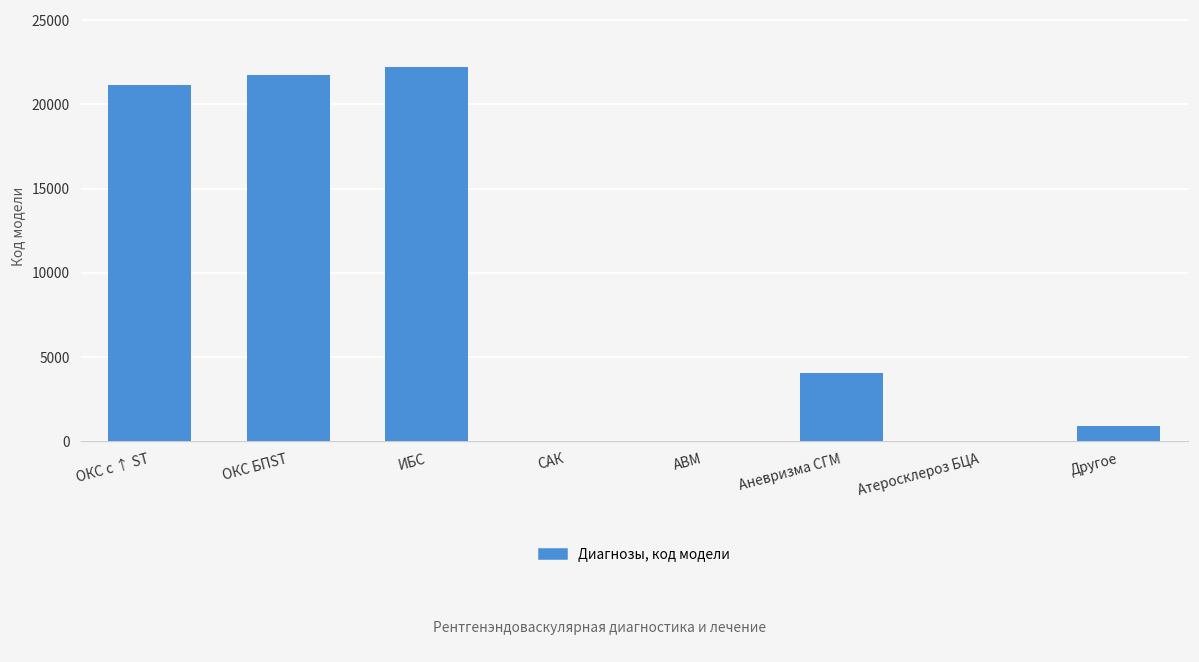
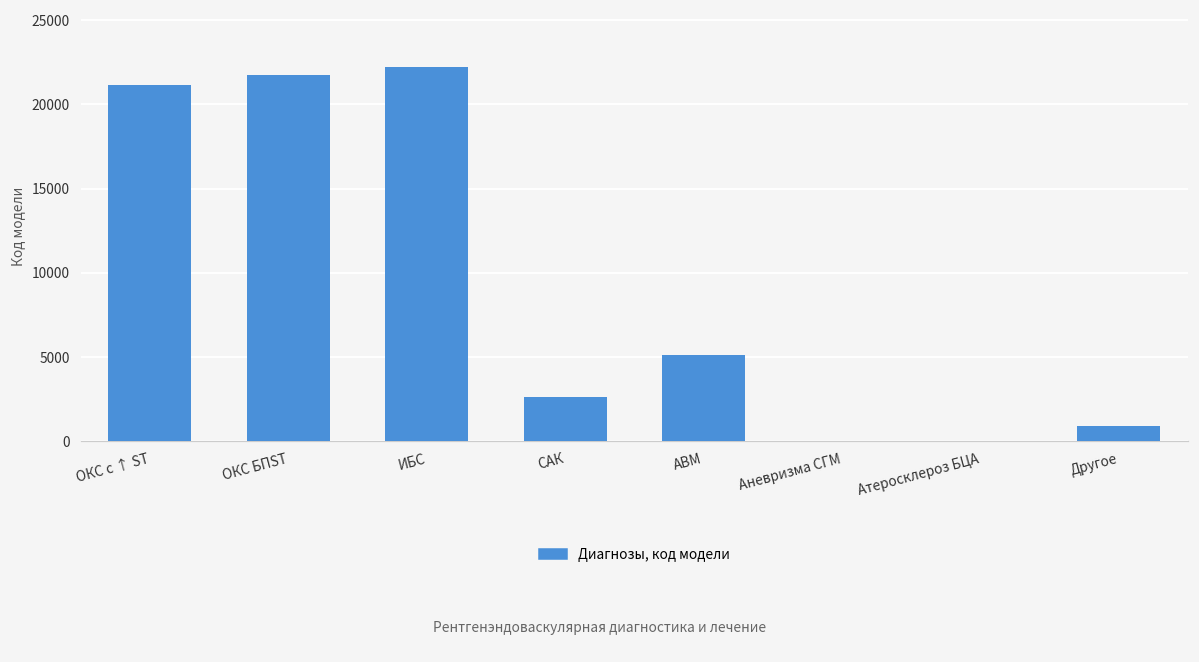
САК: 0 -> 2600
АВМ: 0 -> 5100
Аневризма СГМ: 4100 -> 0
